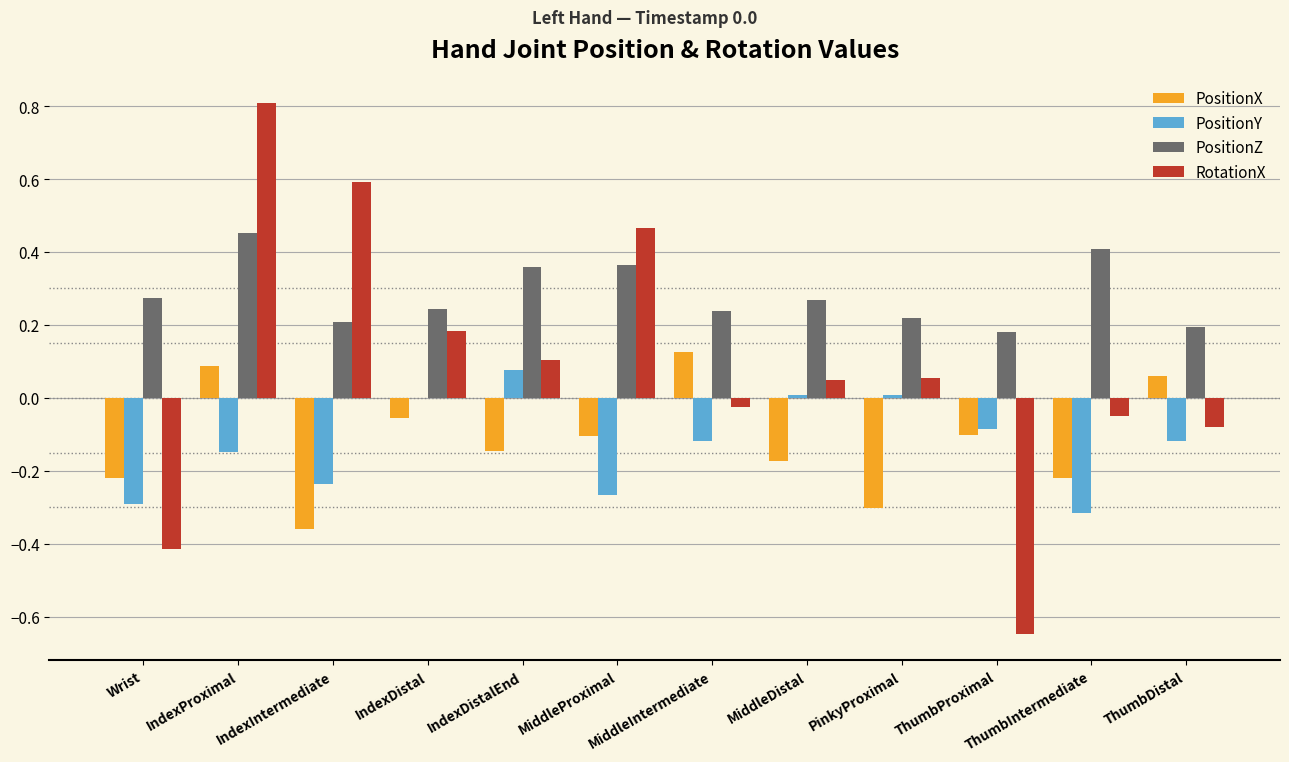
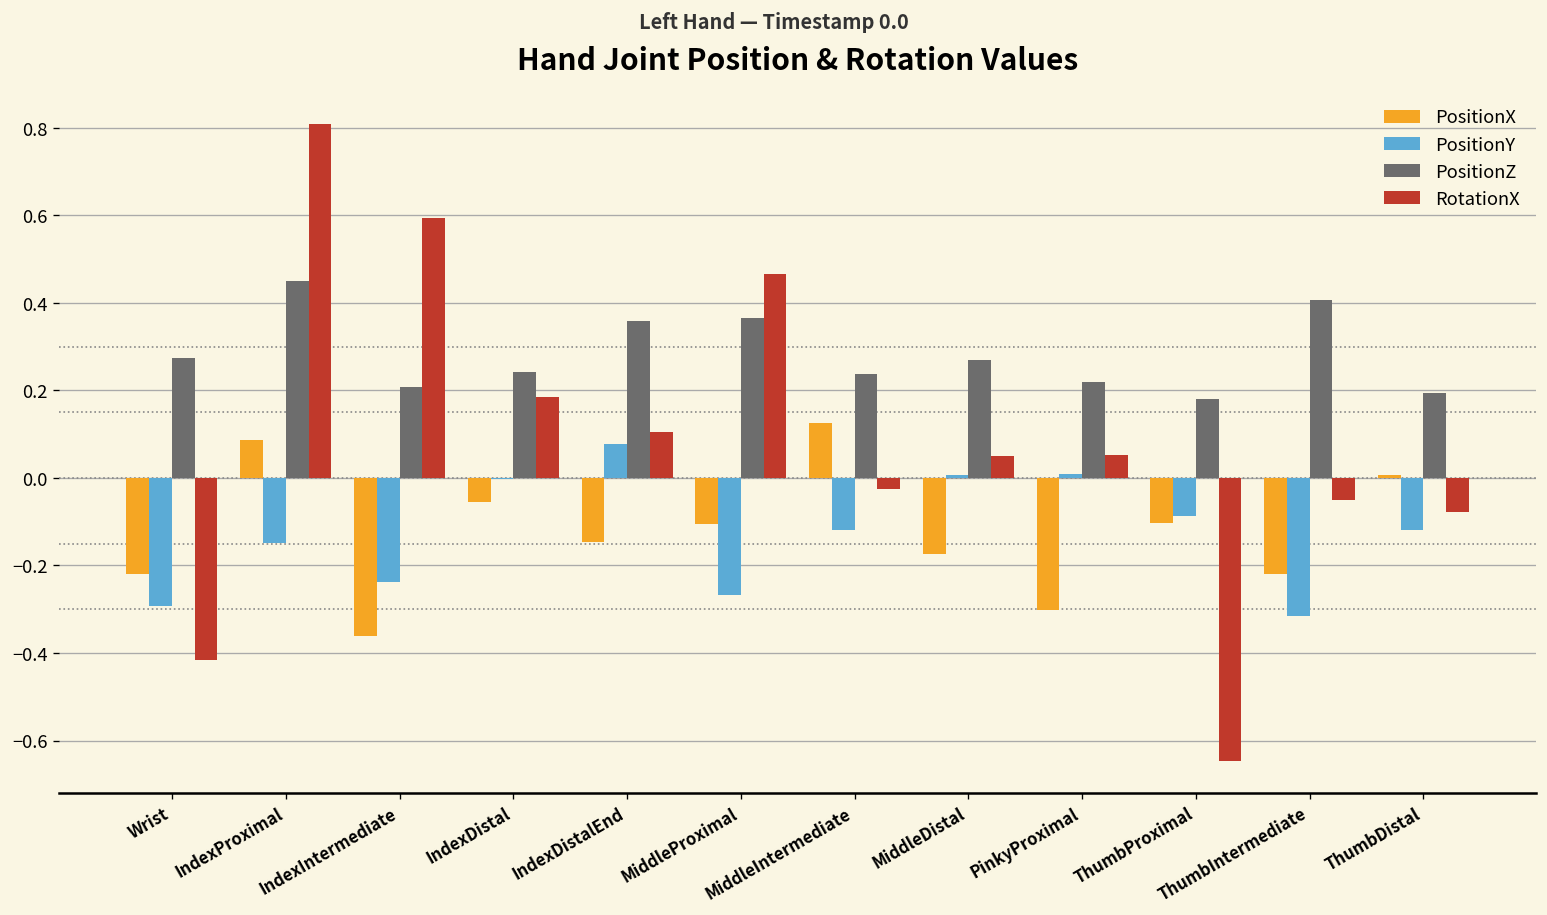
PositionX, ThumbDistal: 0.06 -> 0.01
